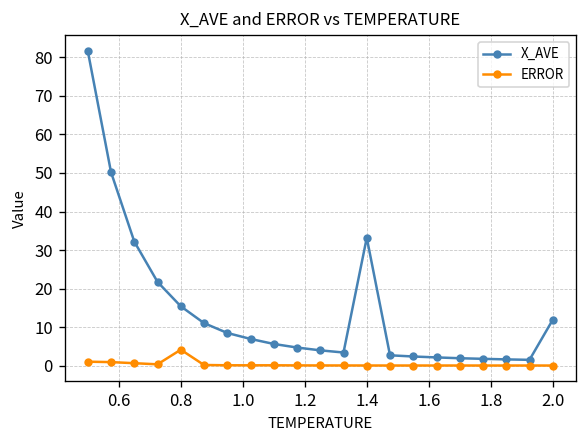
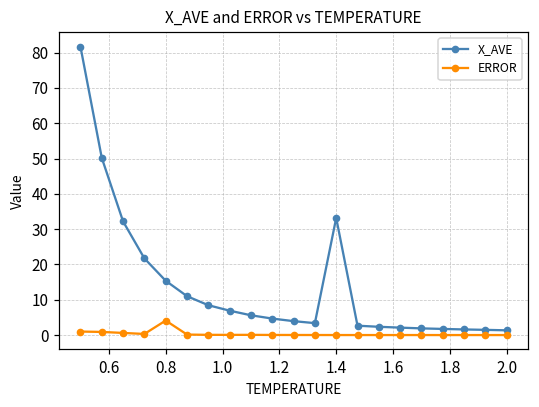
X_AVE, 2.0: 12 -> 1
